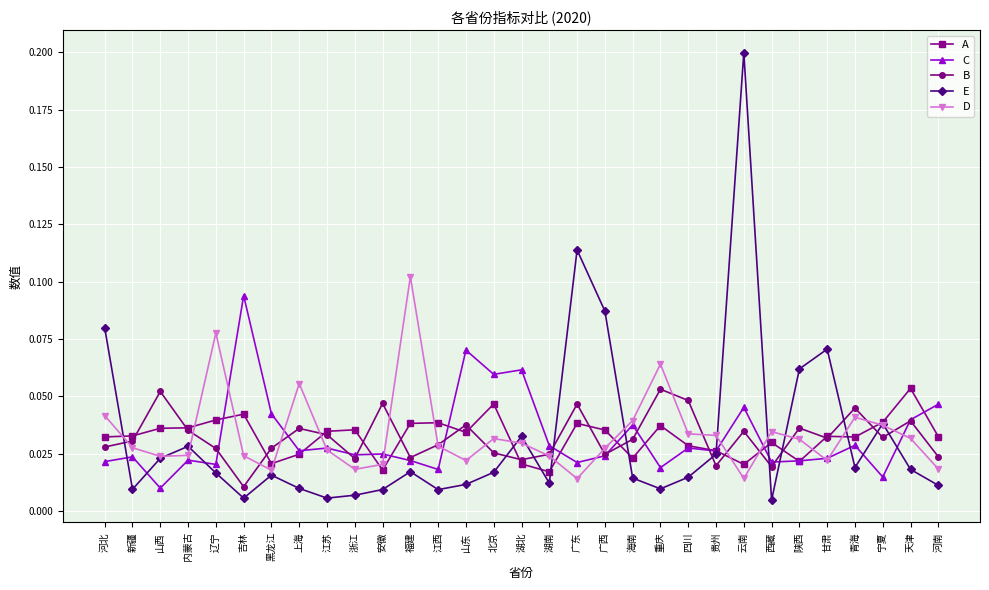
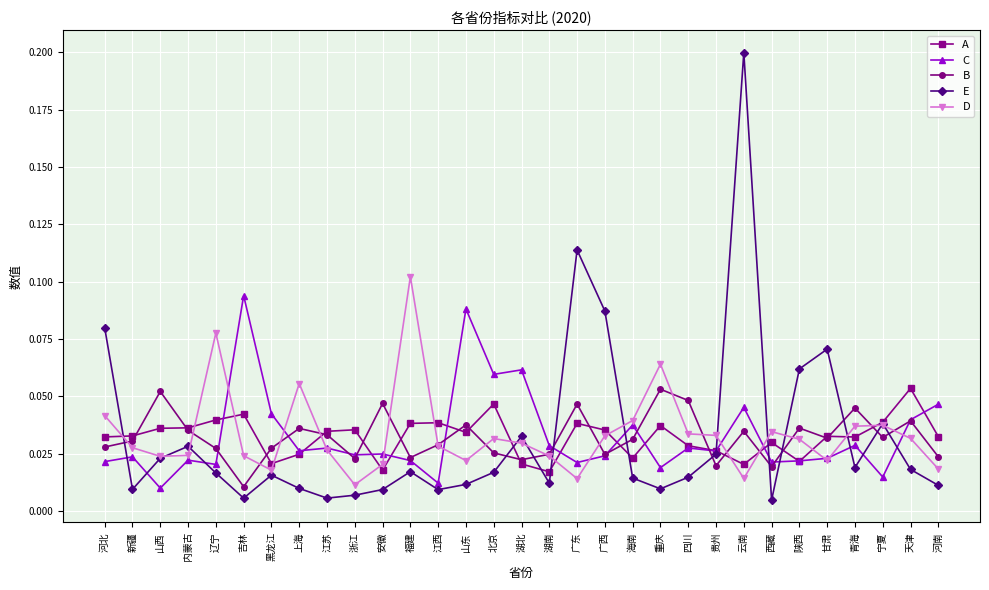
D, 浙江: 0.018 -> 0.012
C, 江西: 0.018 -> 0.012
C, 山东: 0.070 -> 0.088
D, 广西: 0.027 -> 0.033
D, 青海: 0.041 -> 0.037
